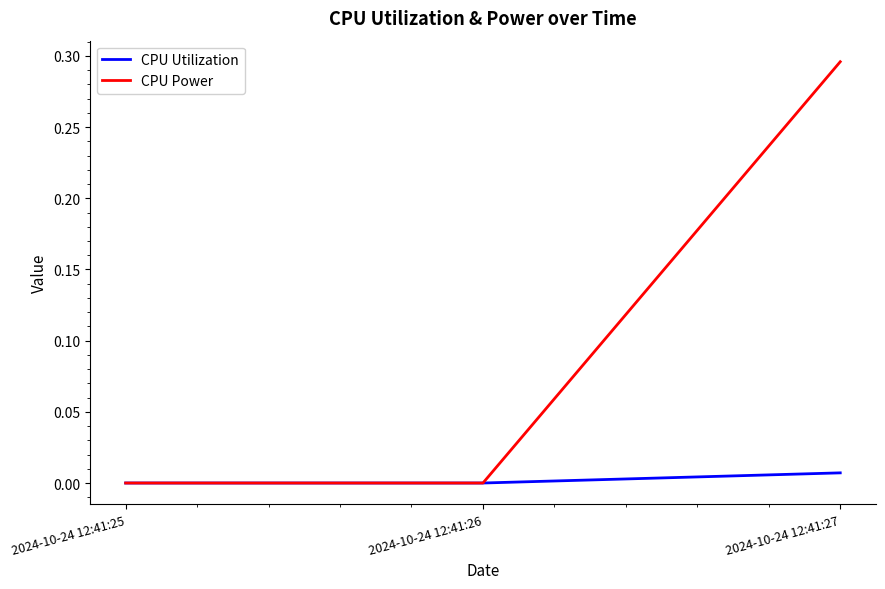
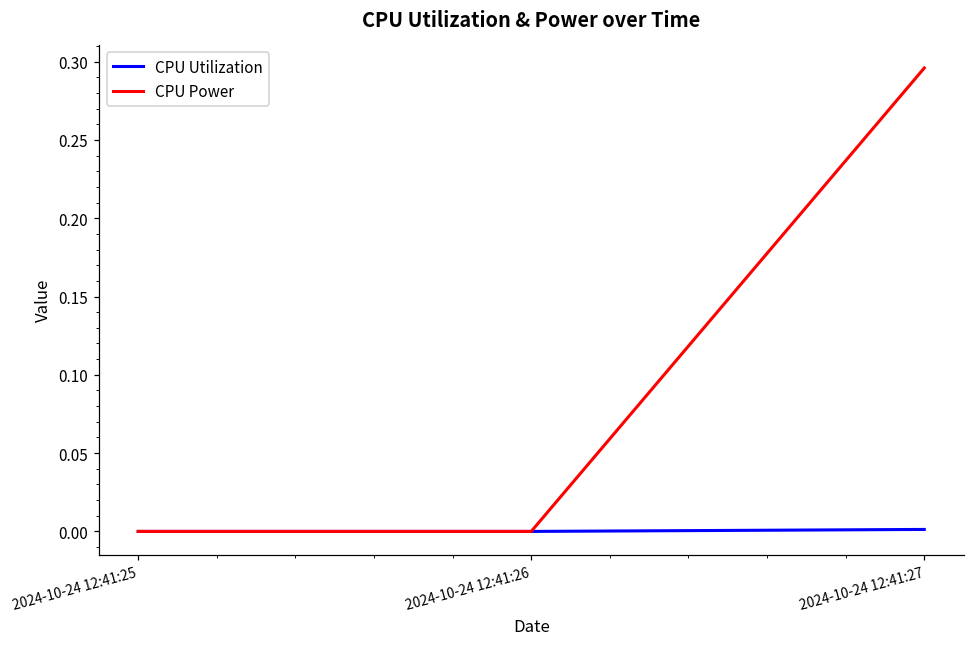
CPU Utilization, 2024-10-24 12:41:27: 0.007 -> 0.001
